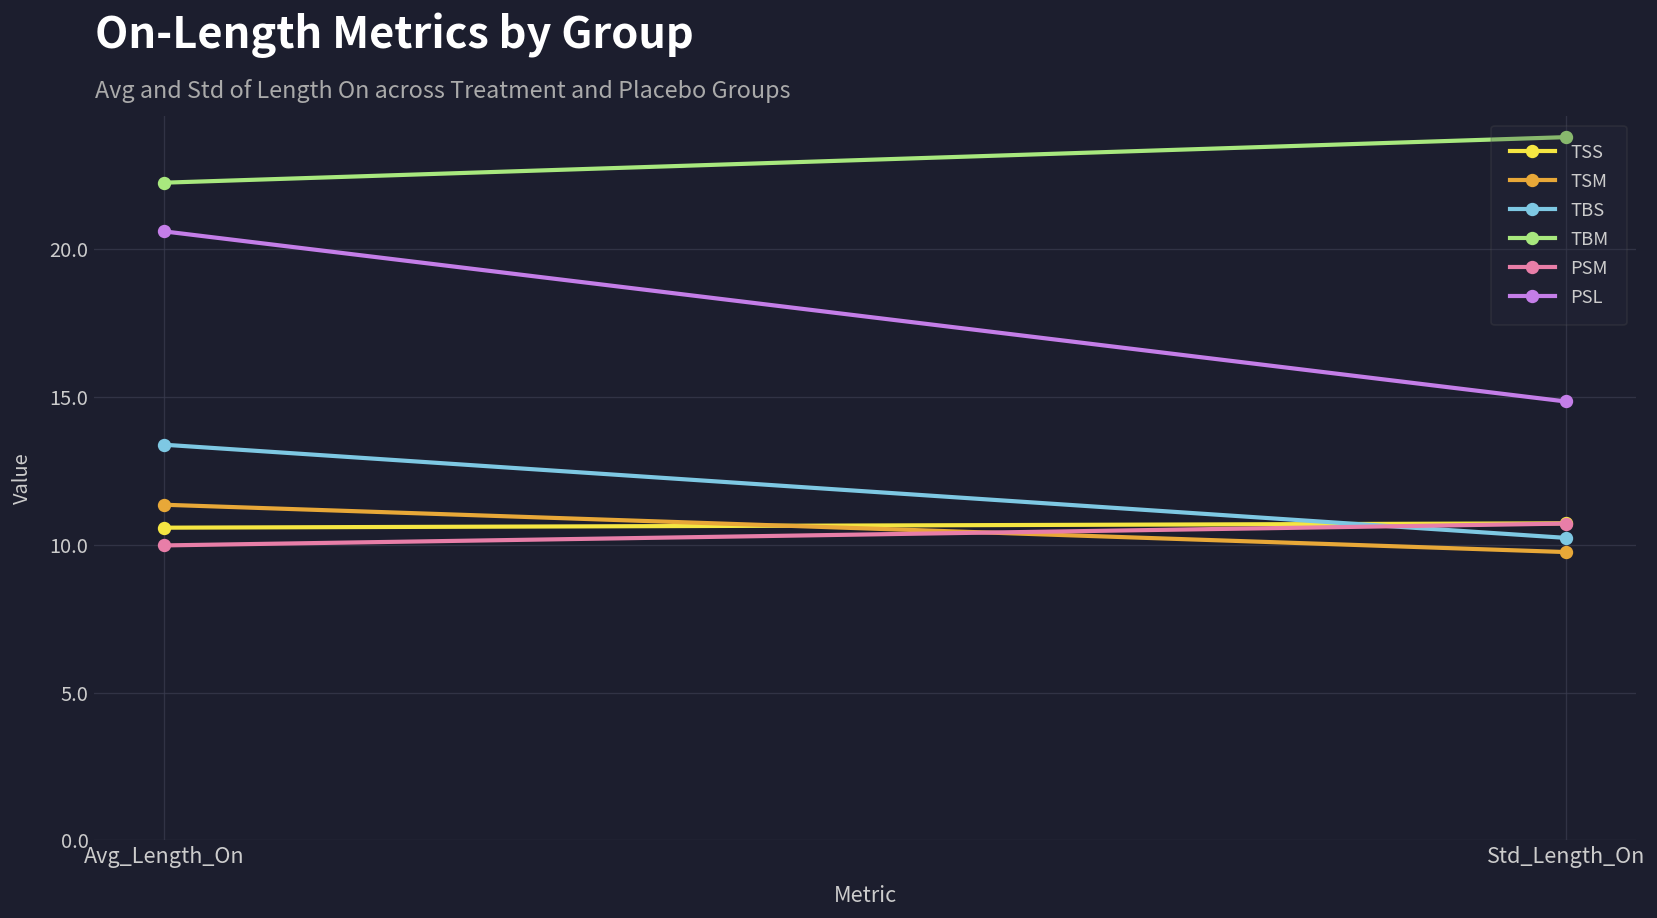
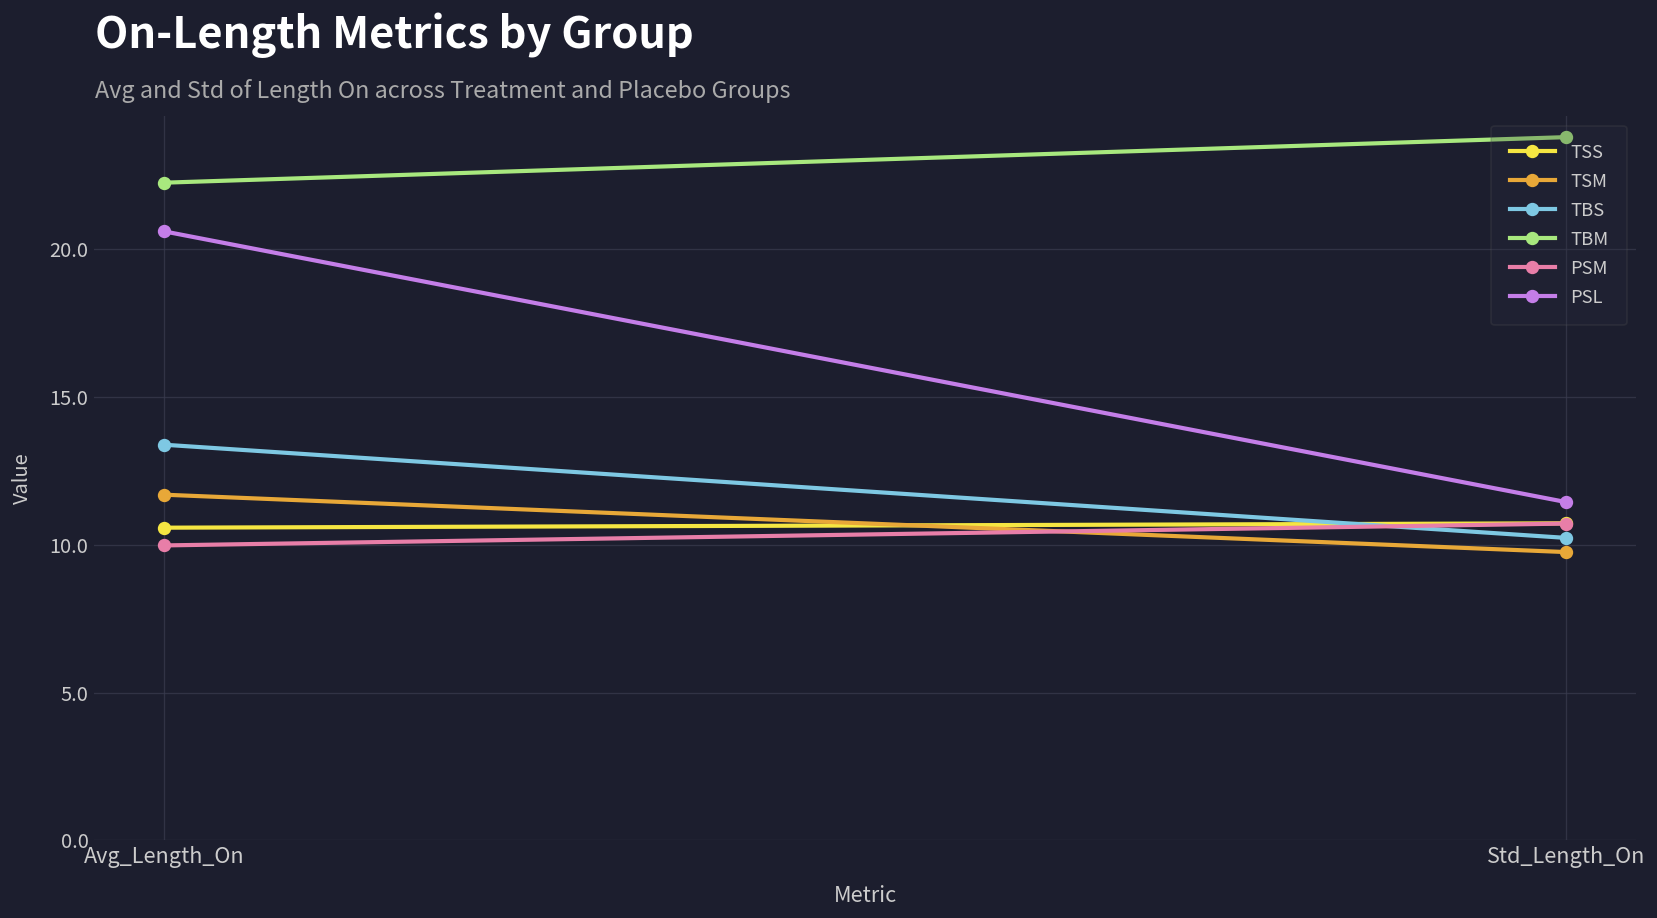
TSM, Avg_Length_On: 11.4 -> 11.7
PSL, Std_Length_On: 14.8 -> 11.4
